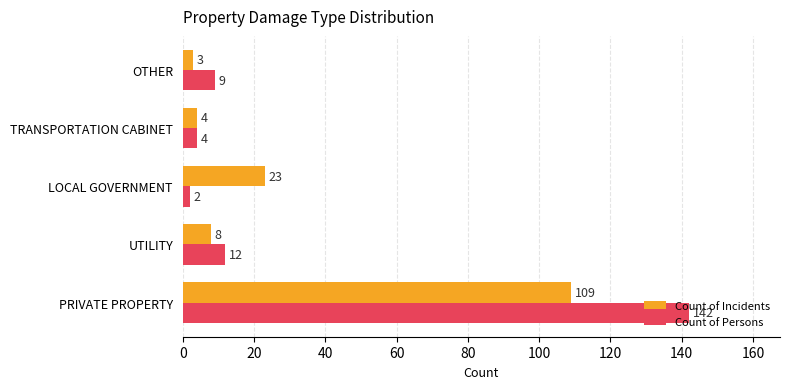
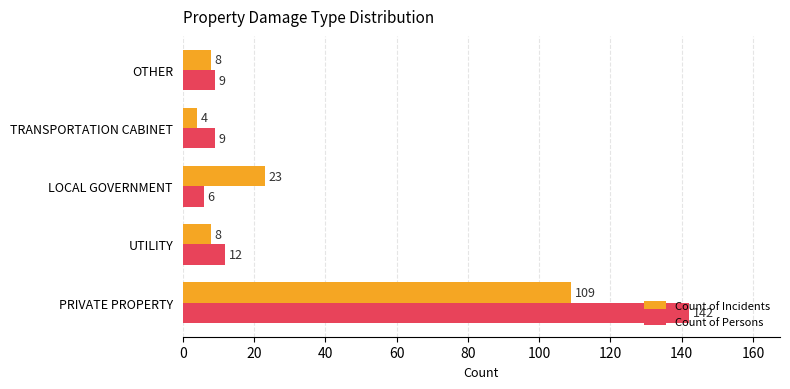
Count of Incidents, OTHER: 3 -> 8
Count of Persons, TRANSPORTATION CABINET: 4 -> 9
Count of Persons, LOCAL GOVERNMENT: 2 -> 6
